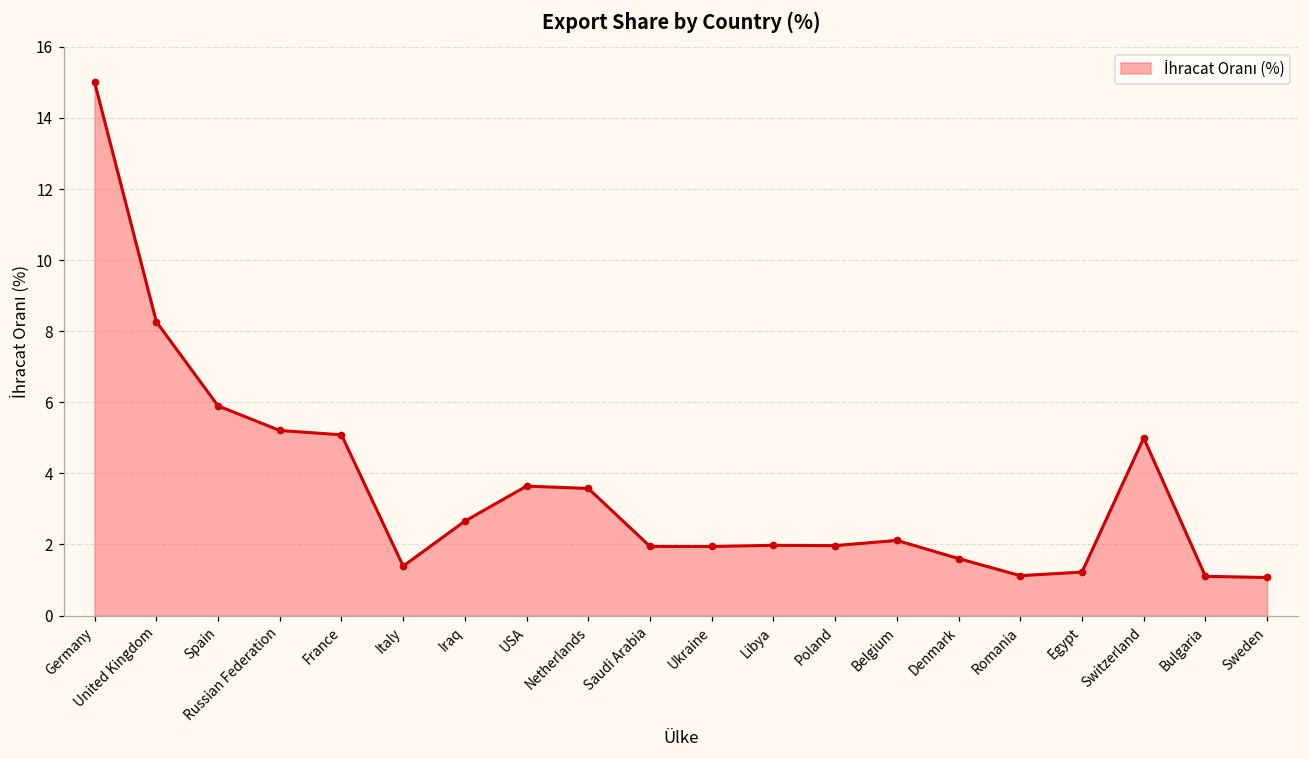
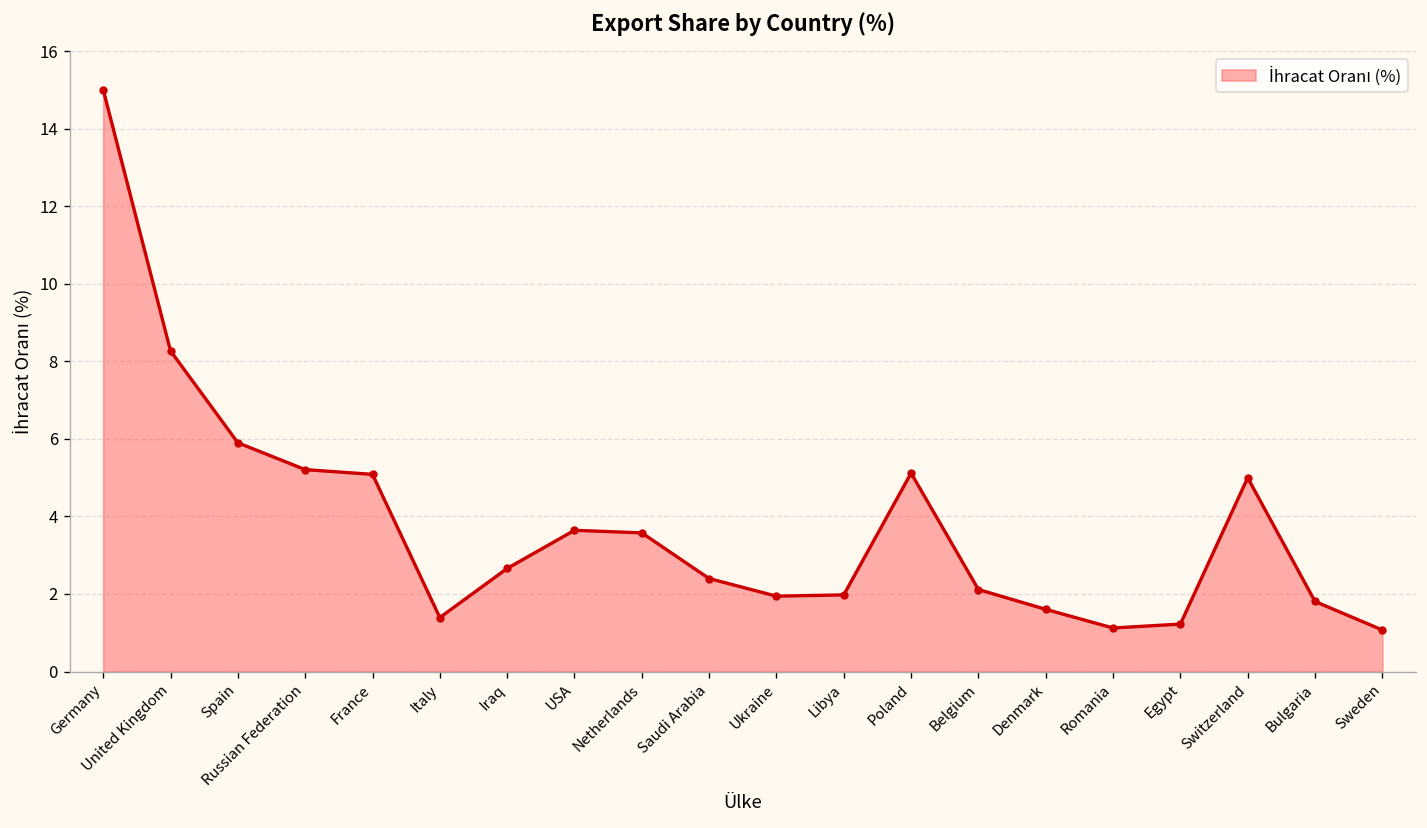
Saudi Arabia: 1.9 -> 2.4
Poland: 2.0 -> 5.1
Bulgaria: 1.1 -> 1.8
